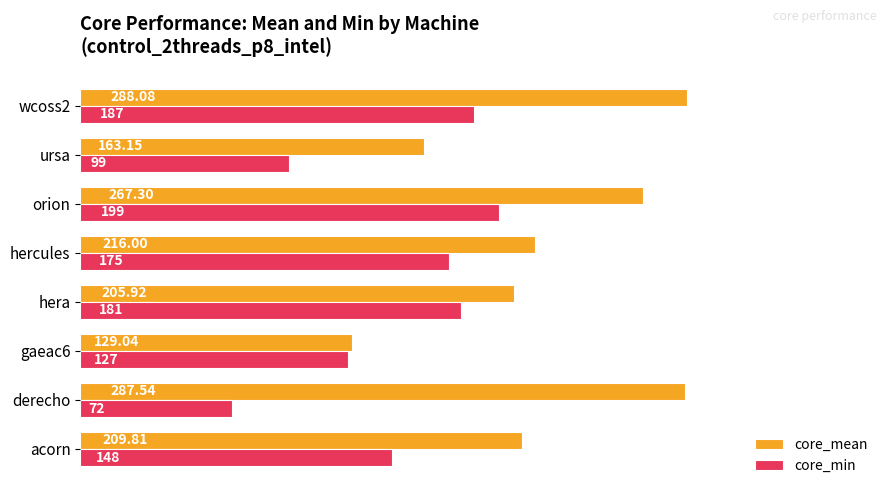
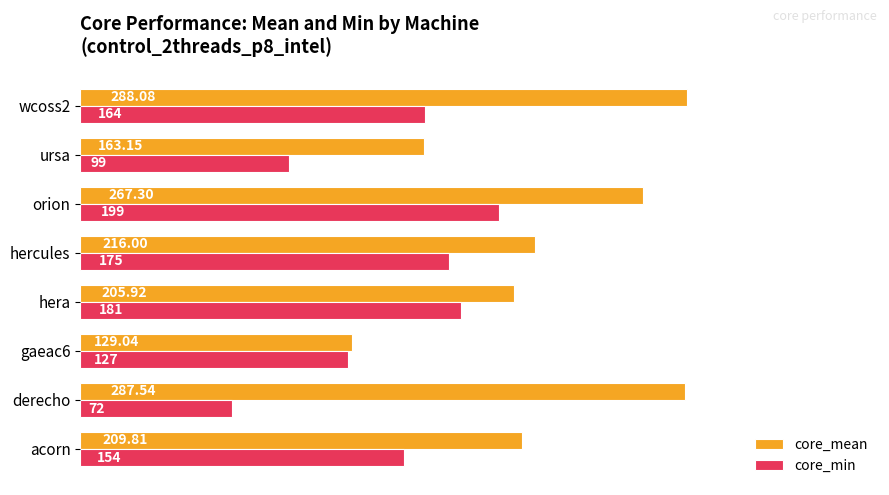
core_min, wcoss2: 187 -> 164
core_min, acorn: 148 -> 154
